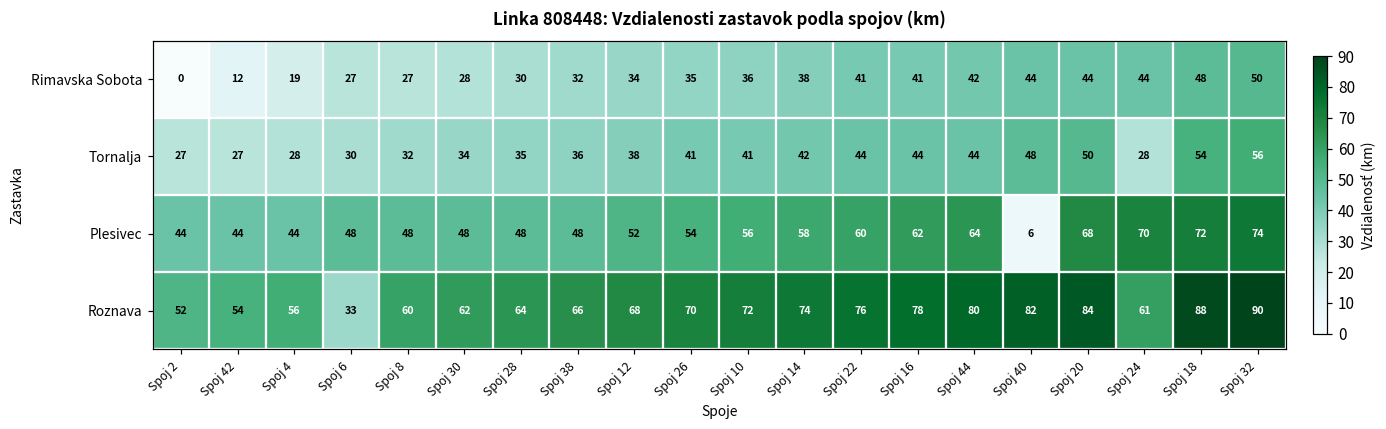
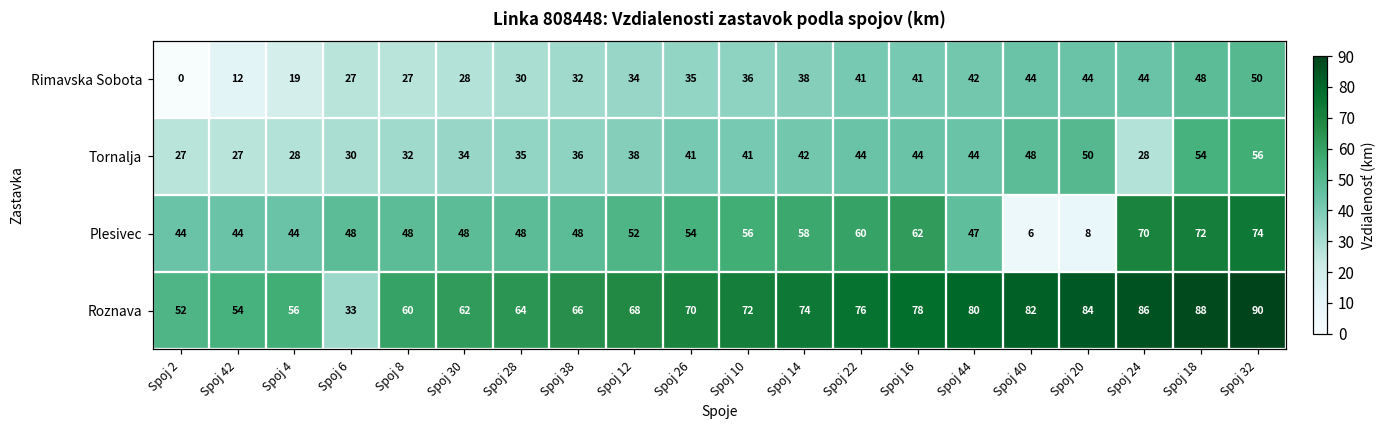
Plesivec, Spoj 44: 64 -> 47
Plesivec, Spoj 20: 68 -> 8
Roznava, Spoj 24: 61 -> 86
